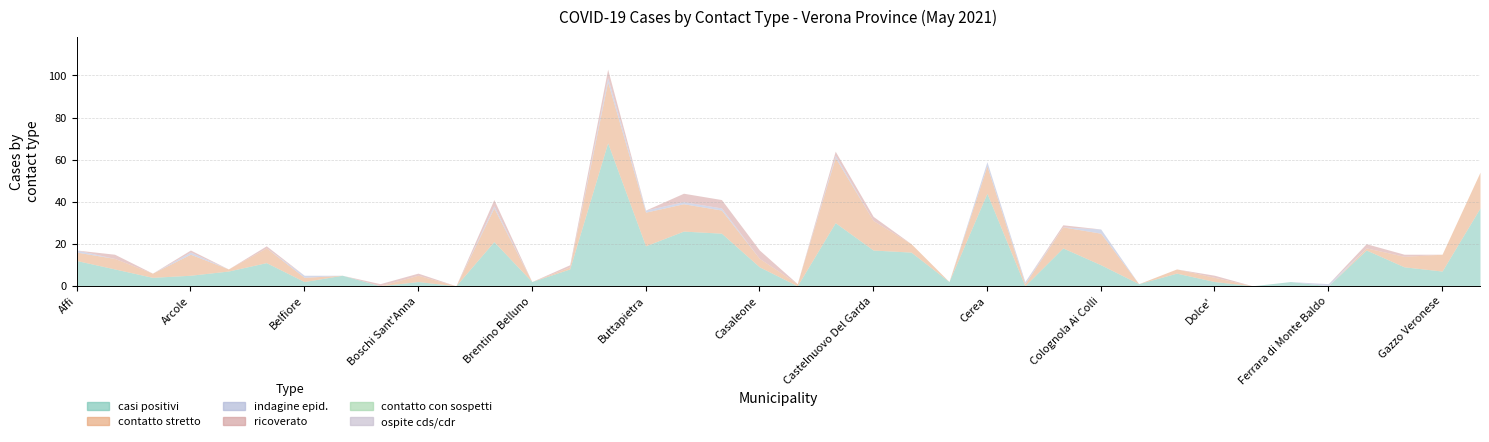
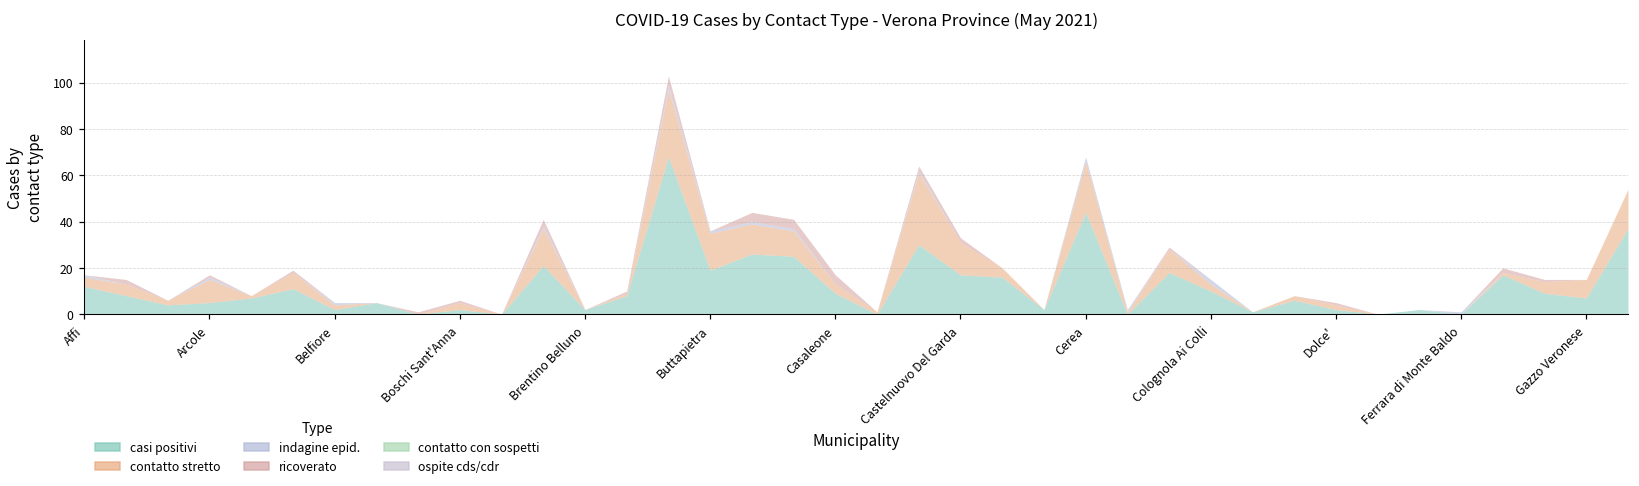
contatto stretto, Cerea: 13 -> 22
contatto stretto, Colognola Ai Colli: 15 -> 3
